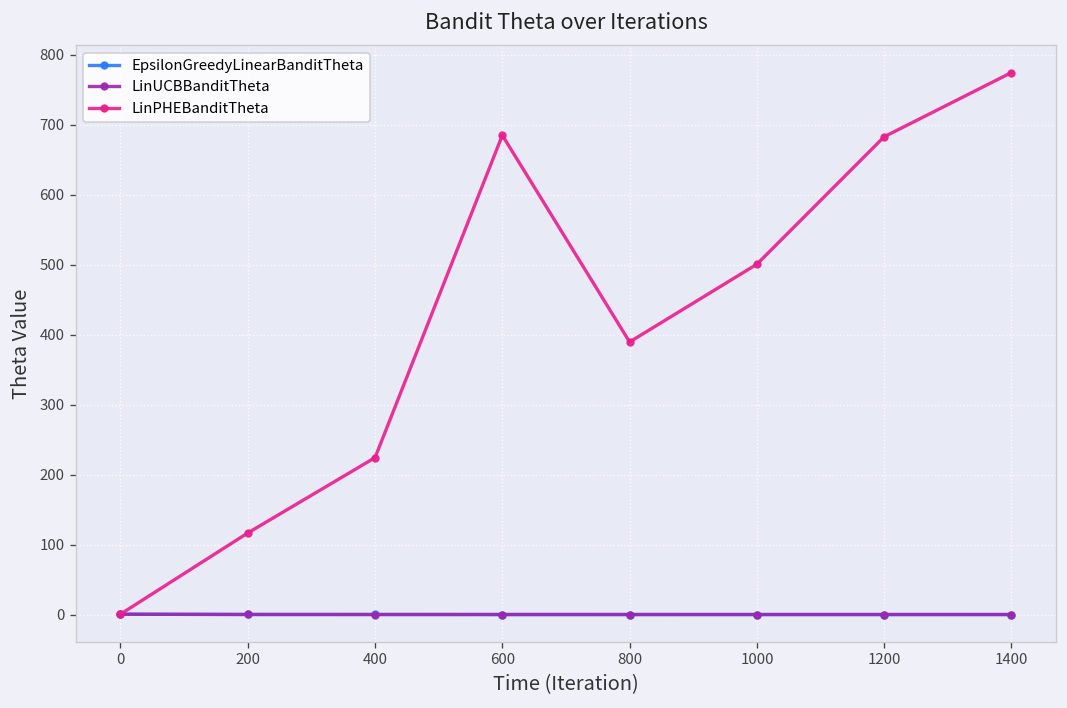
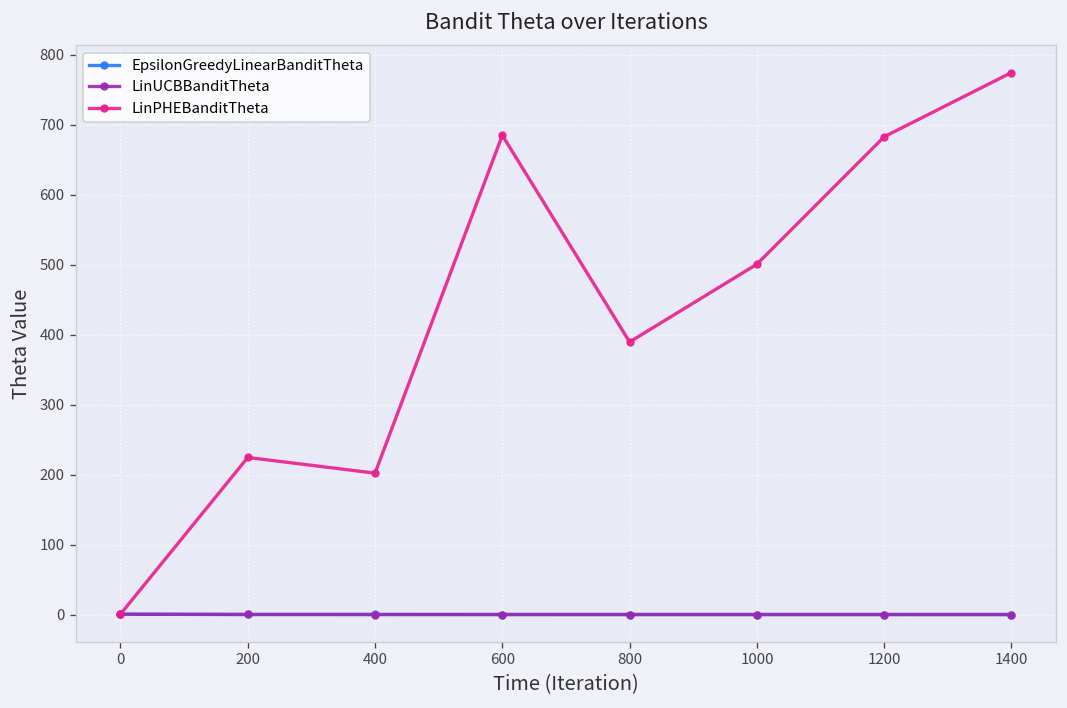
LinPHEBanditTheta, 200: 120 -> 220
LinPHEBanditTheta, 400: 220 -> 200
